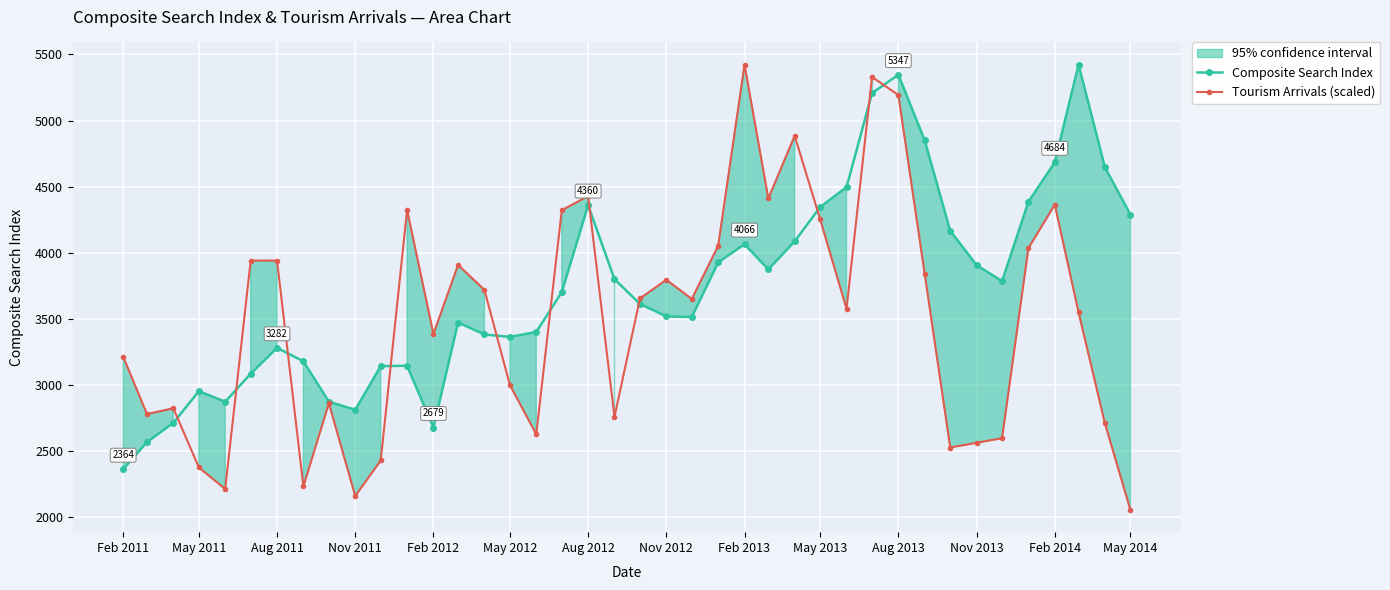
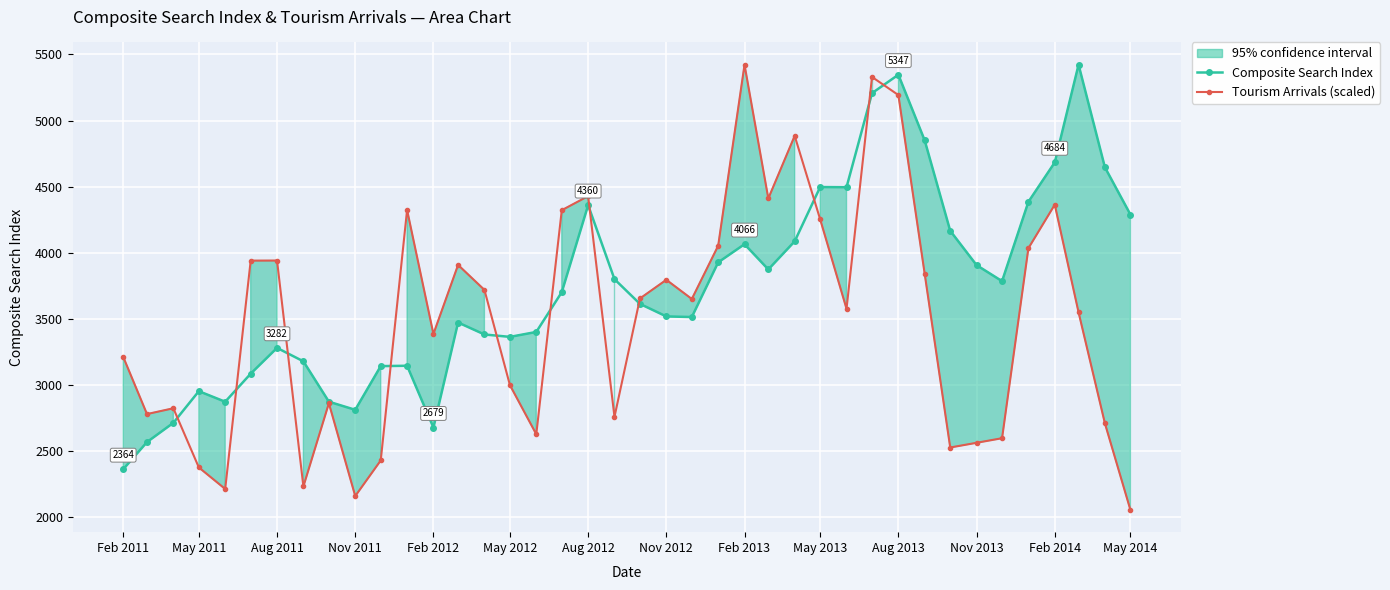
Composite Search Index, May 2013: 4350 -> 4500
